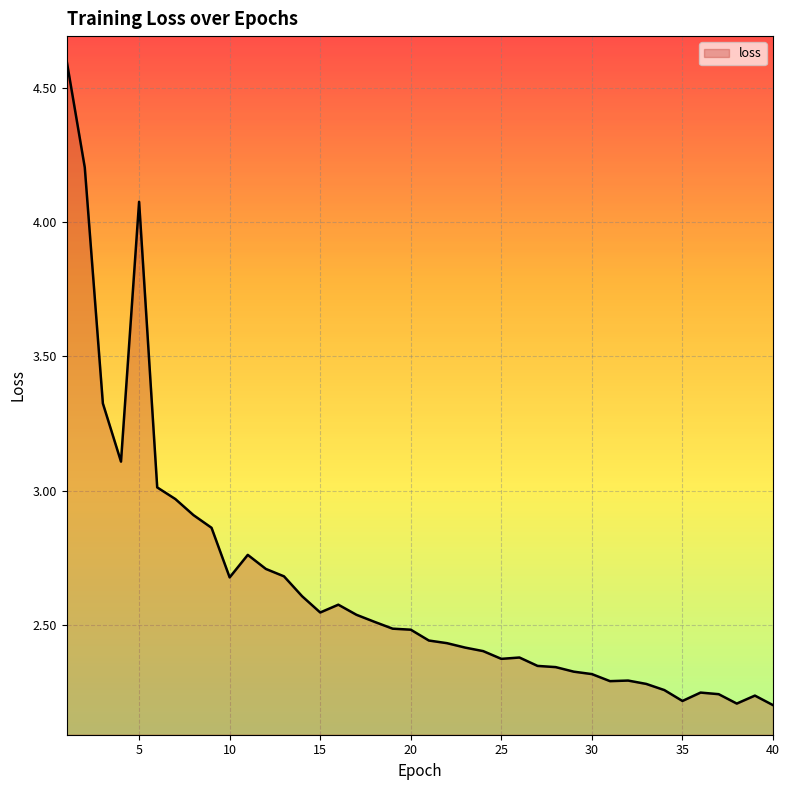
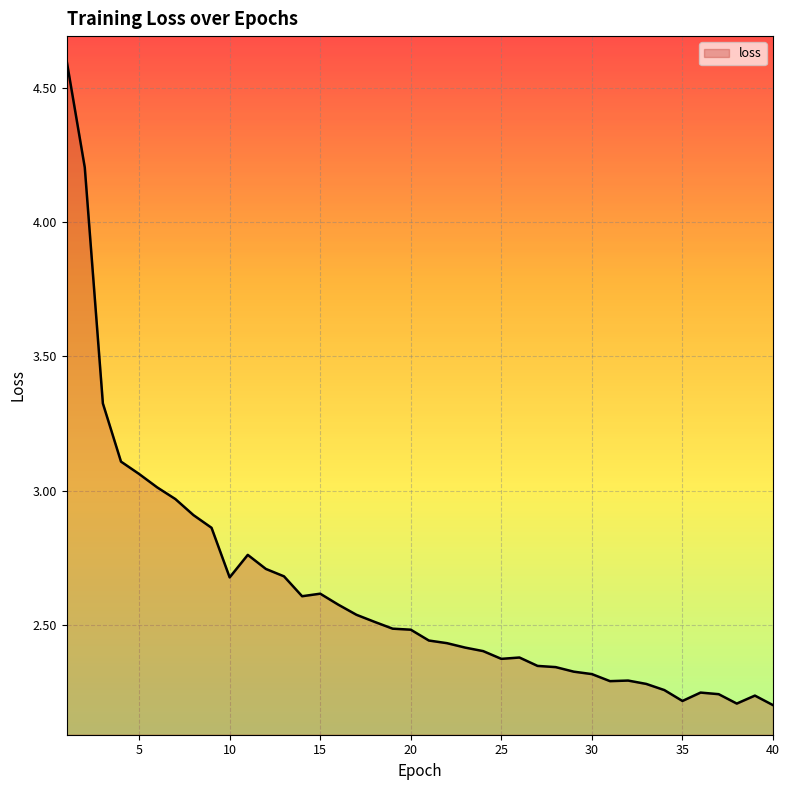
5: 4.08 -> 3.06
15: 2.55 -> 2.62
